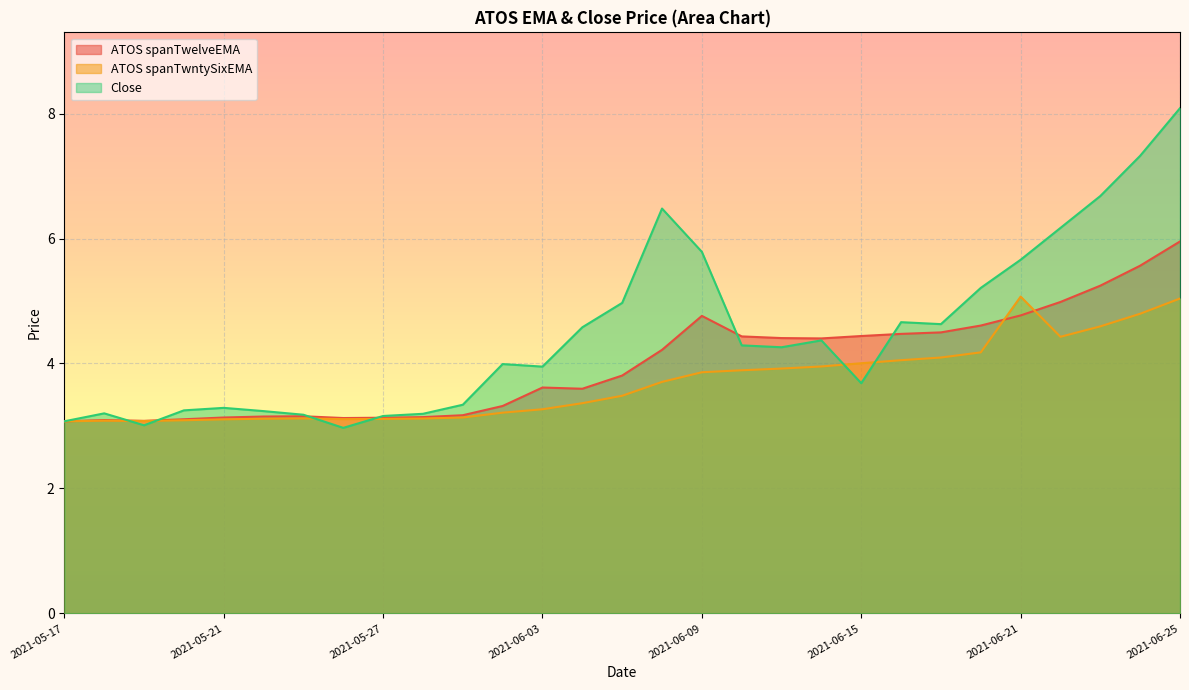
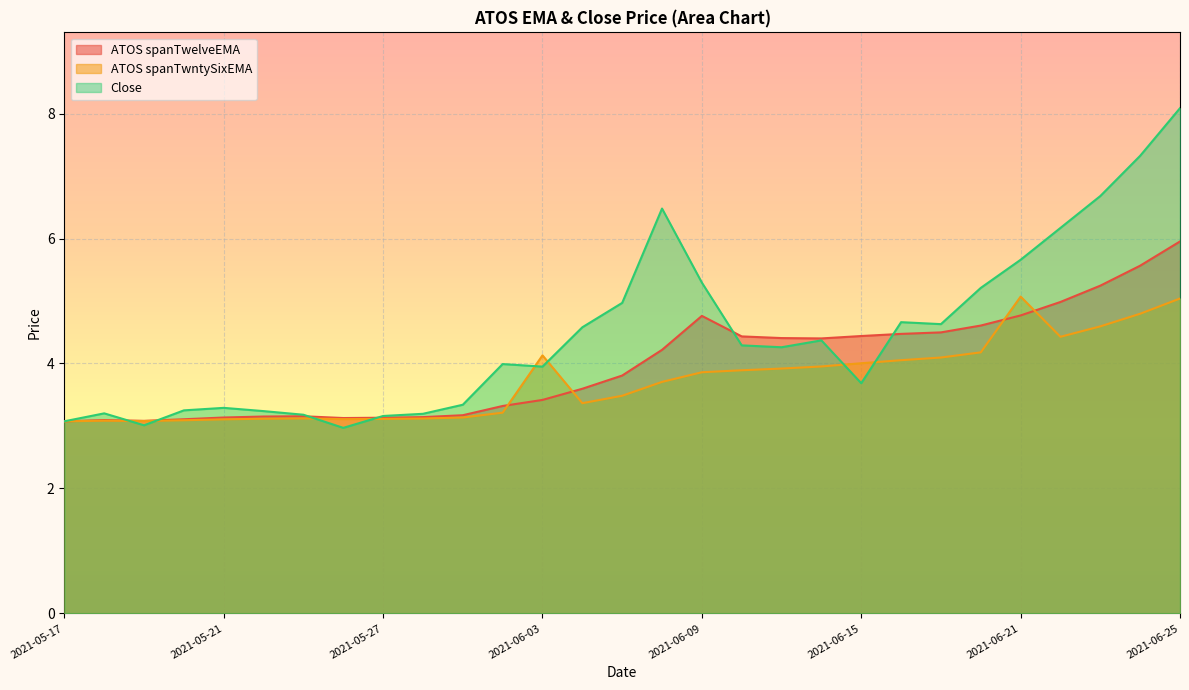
ATOS spanTwelveEMA, 2021-06-03: 3.6 -> 3.4
ATOS spanTwntySixEMA, 2021-06-03: 3.3 -> 4.1
Close, 2021-06-09: 5.8 -> 5.3
